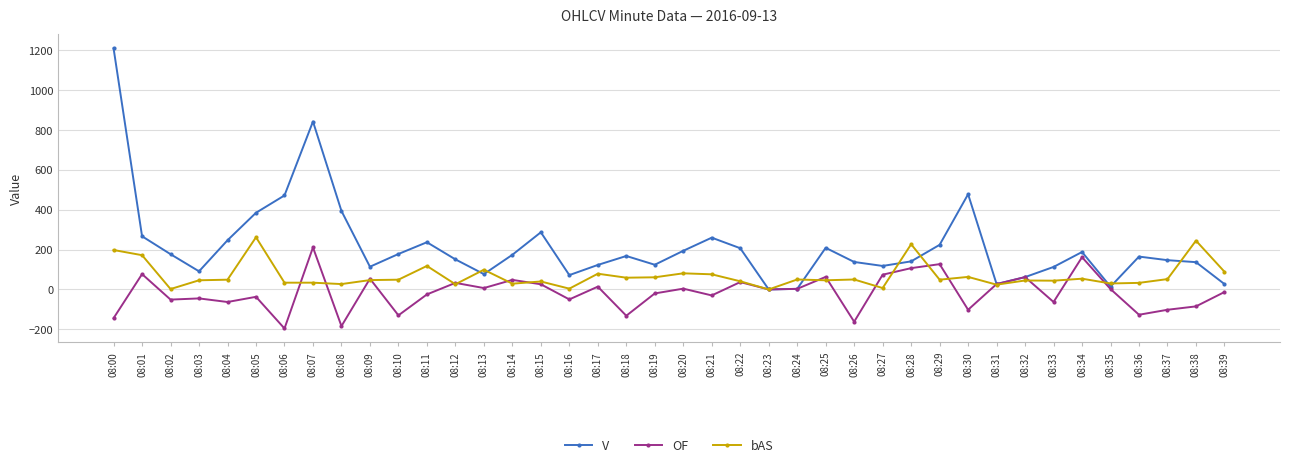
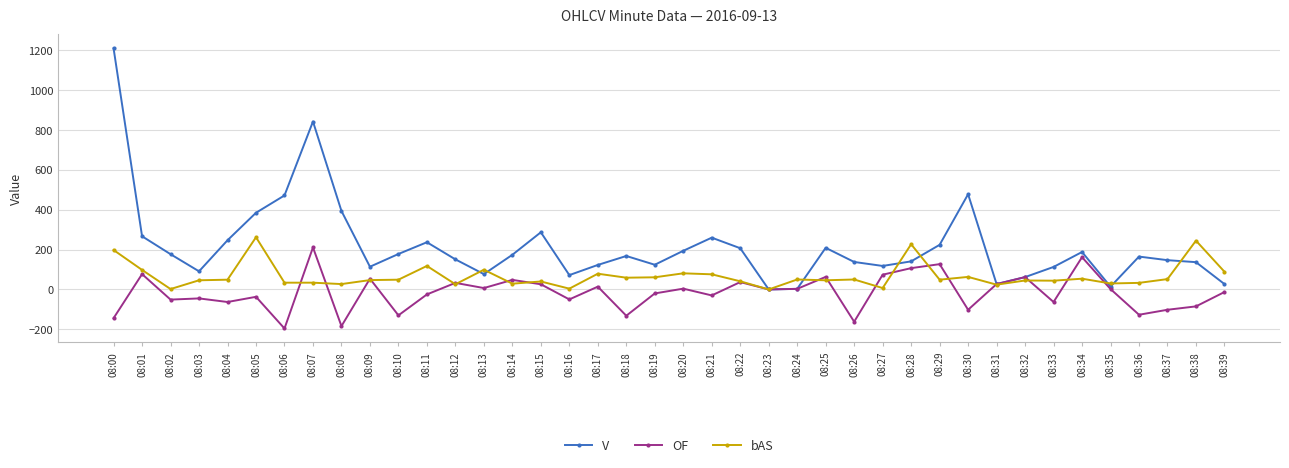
bAS, 08:01: 170 -> 100
